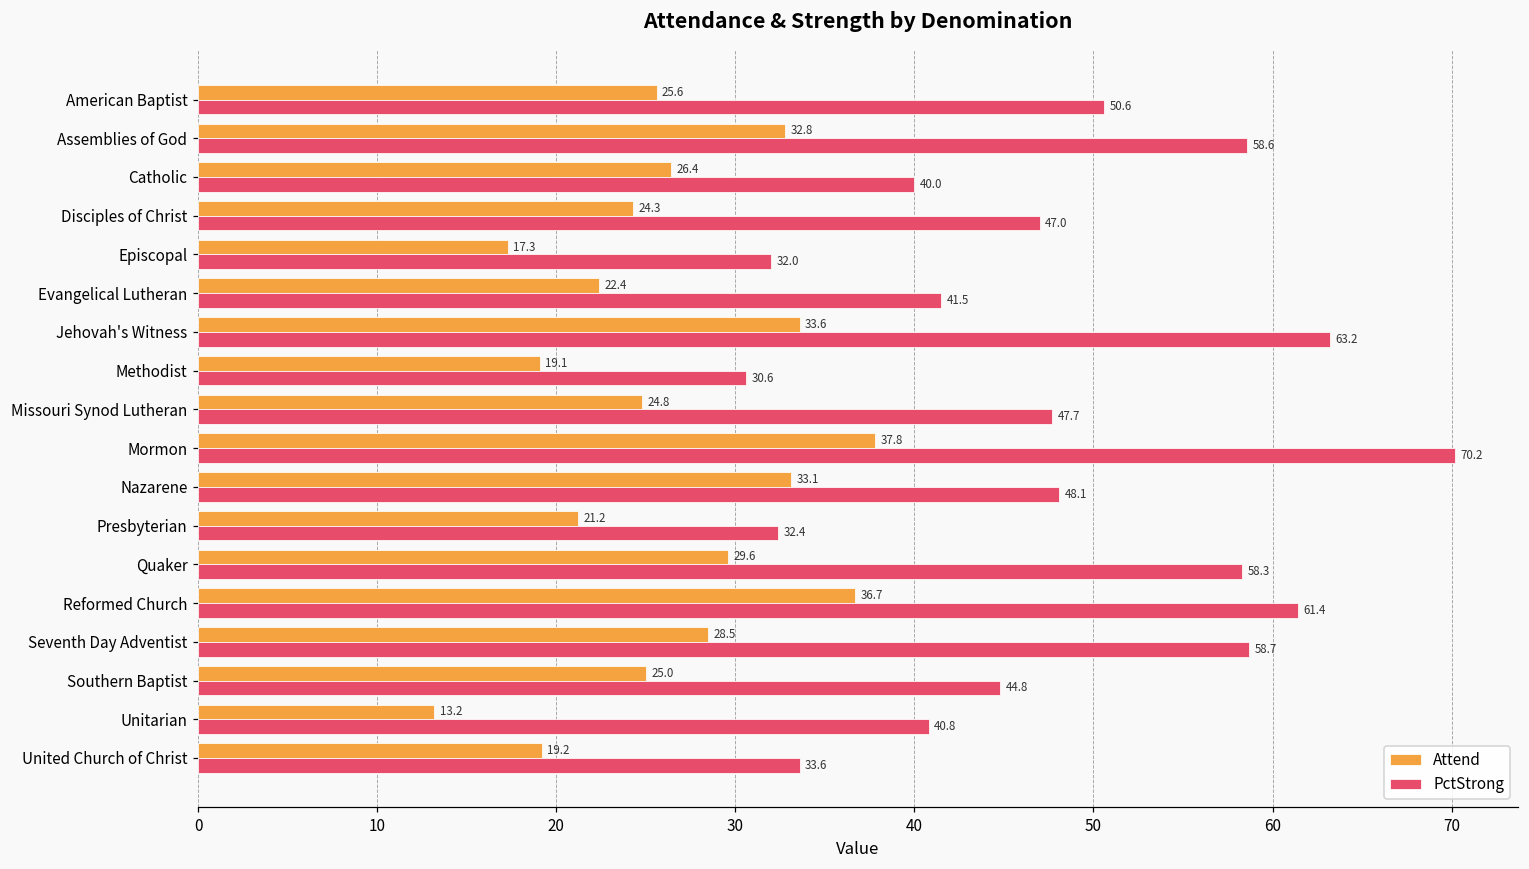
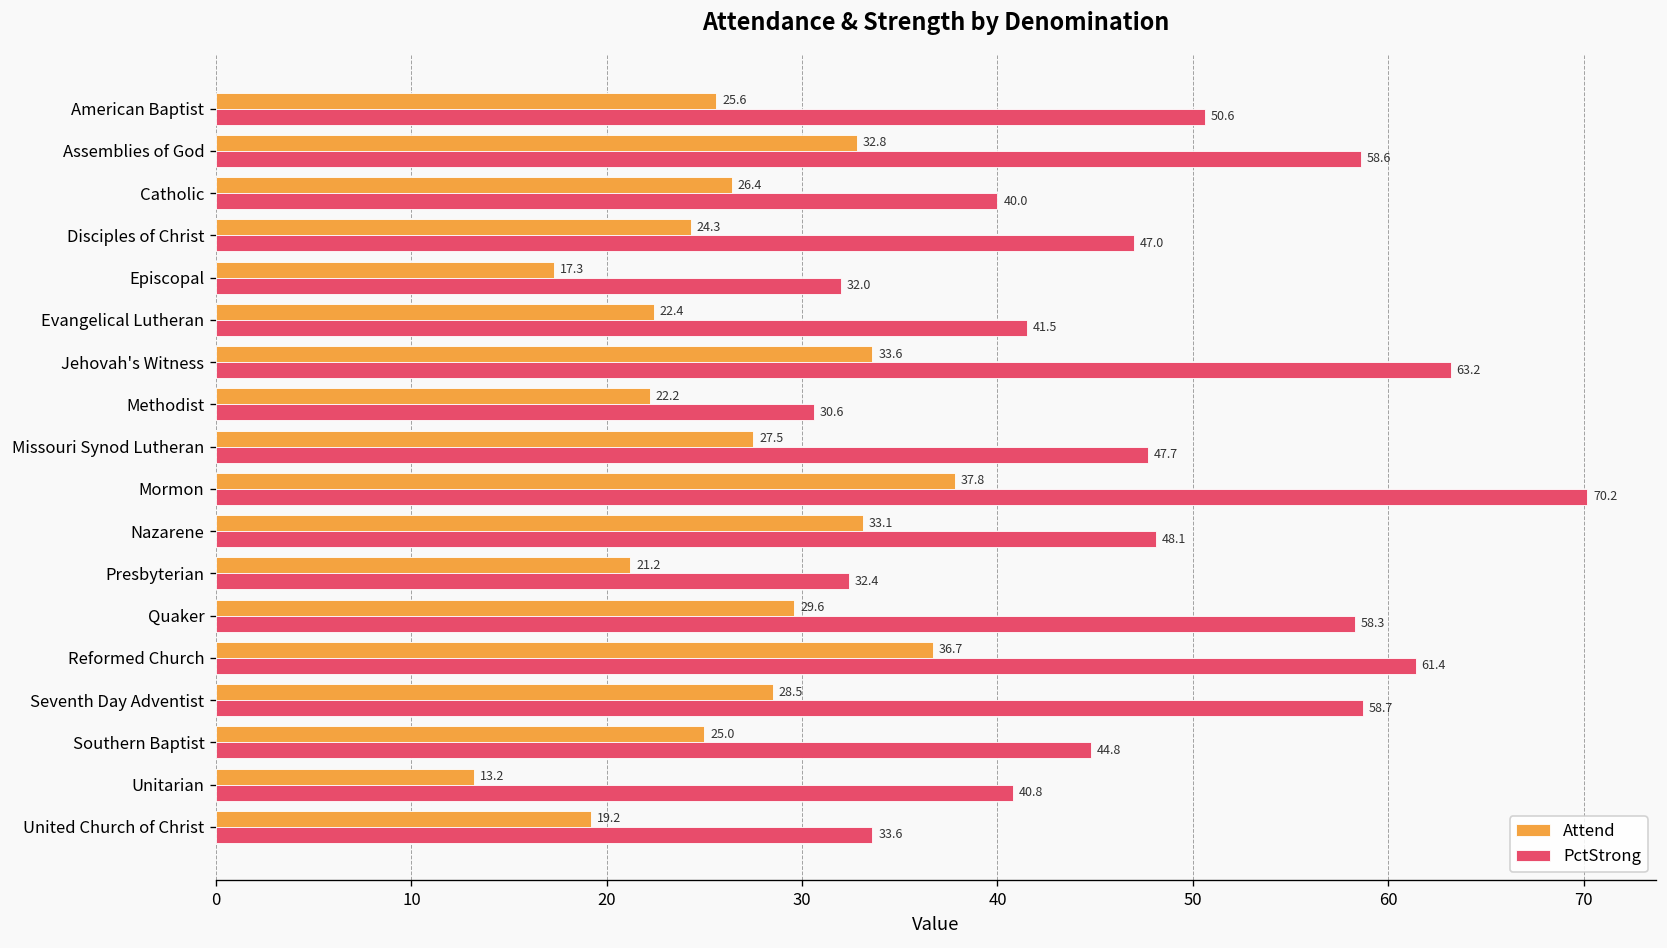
Attend, Methodist: 19.1 -> 22.2
Attend, Missouri Synod Lutheran: 24.8 -> 27.5
